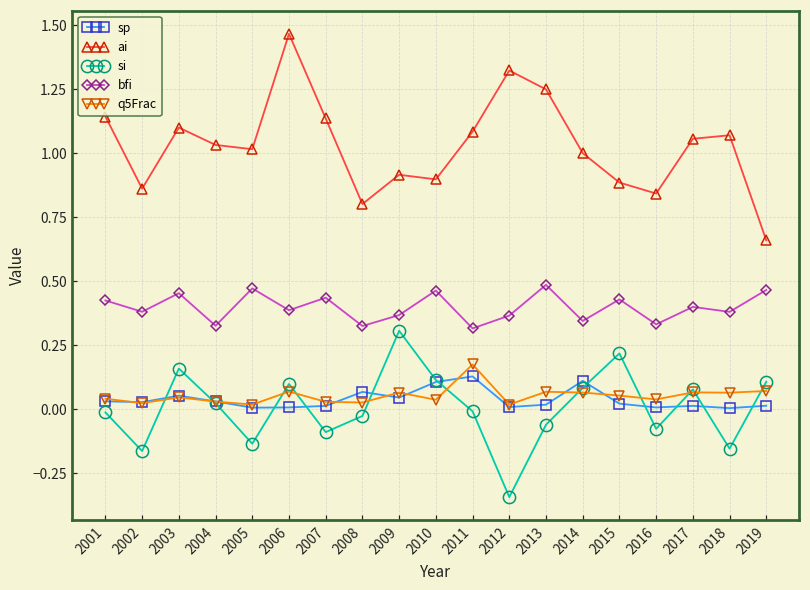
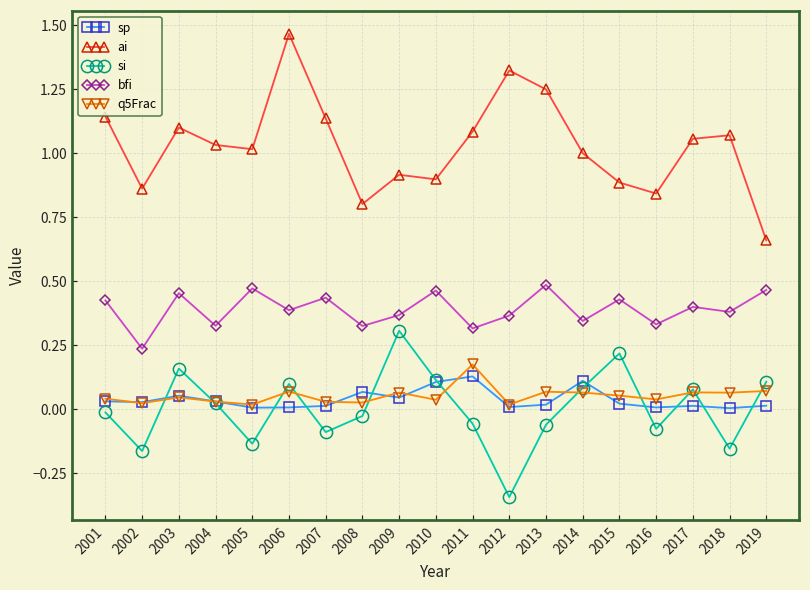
bfi, 2002: 0.38 -> 0.24
si, 2011: -0.01 -> -0.06
